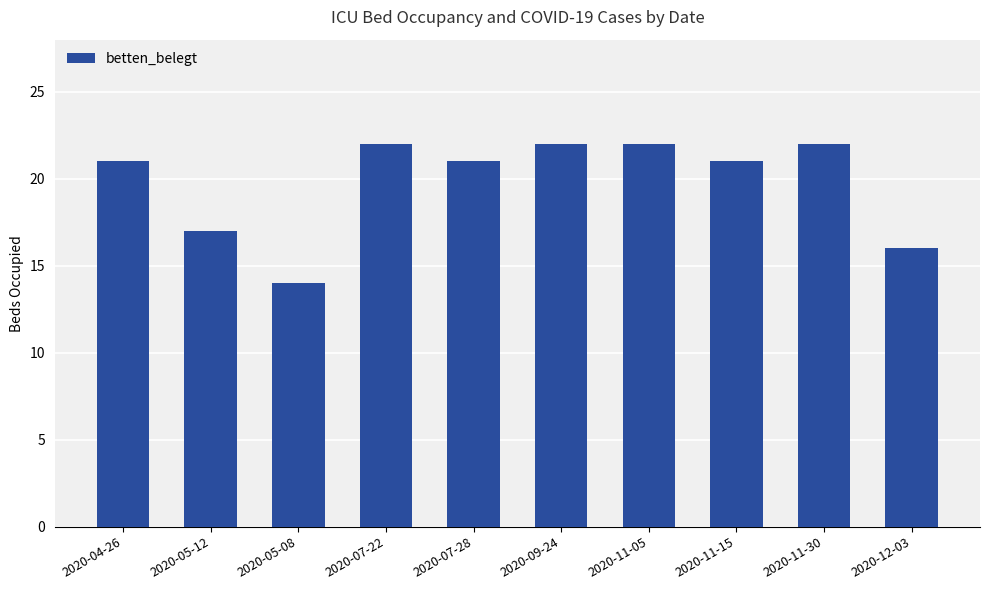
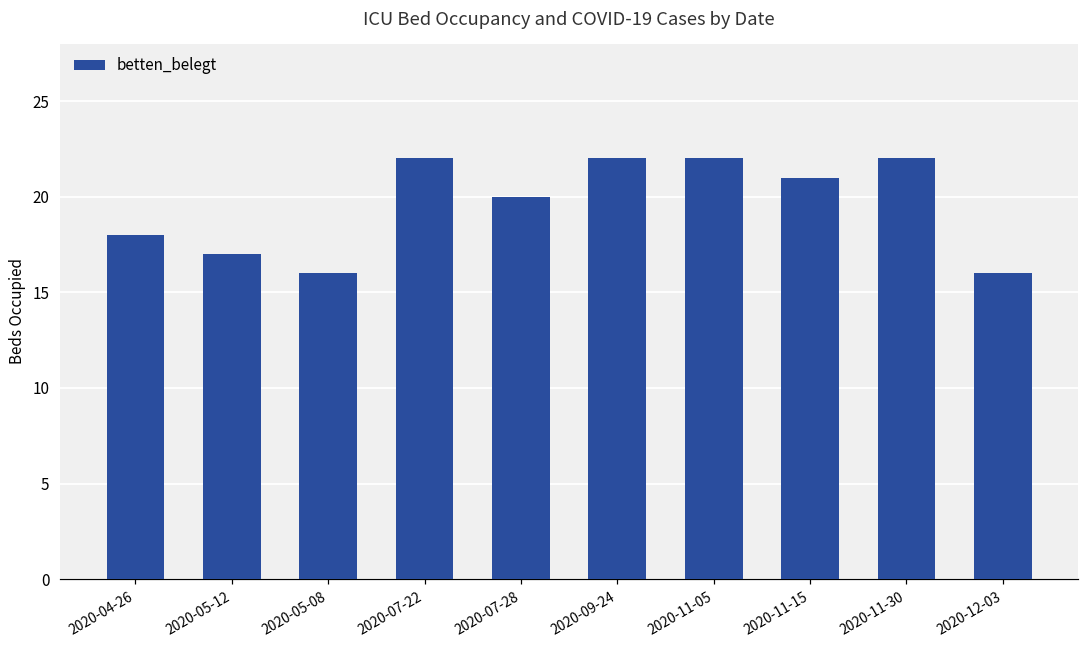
2020-04-26: 21 -> 18
2020-05-08: 14 -> 16
2020-07-28: 21 -> 20
